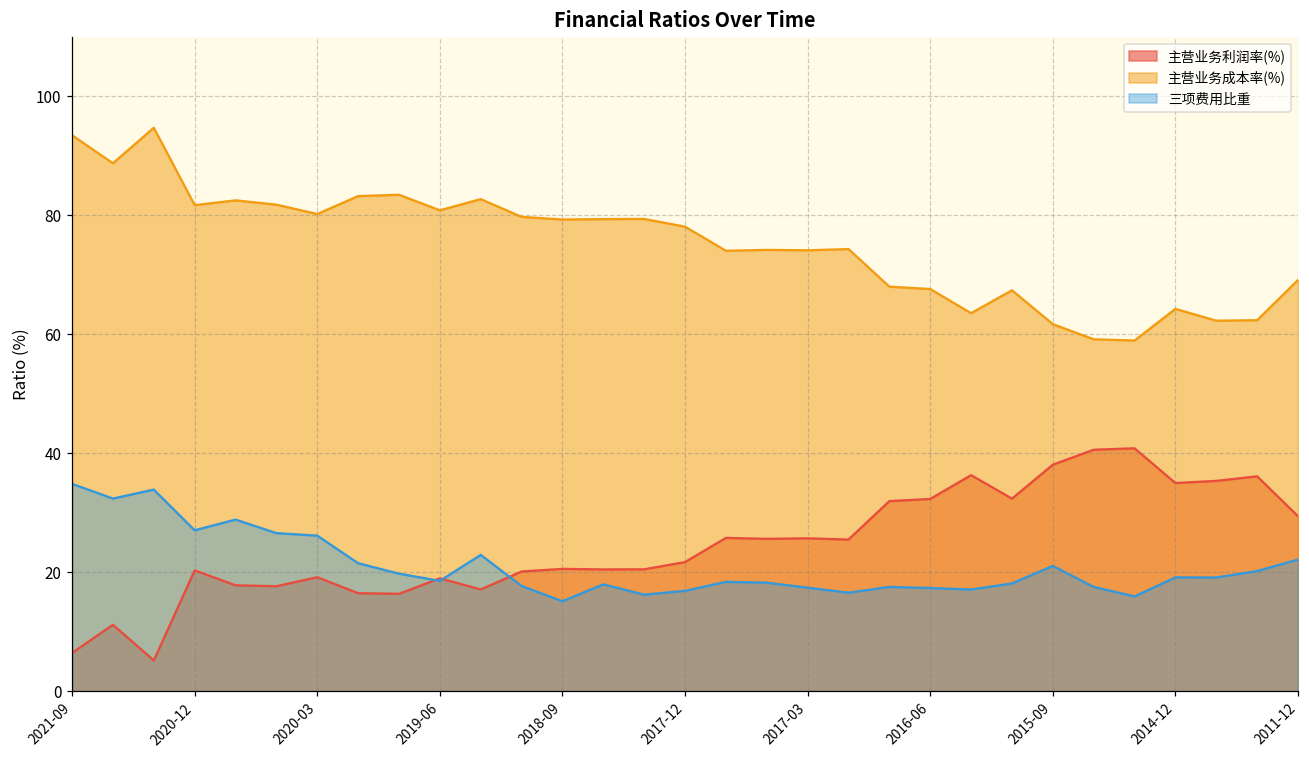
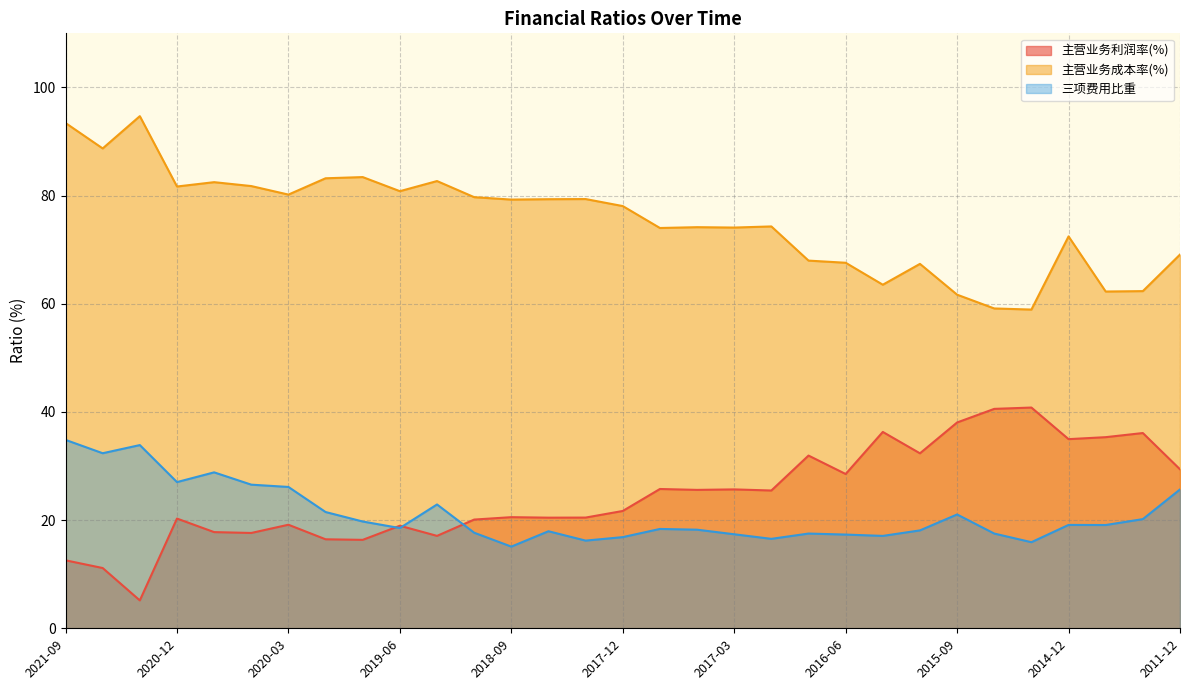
主营业务利润率(%), 2021-09: 6 -> 13
主营业务利润率(%), 2016-06: 32 -> 29
主营业务成本率(%), 2014-12: 64 -> 72
三项费用比重, 2011-12: 22 -> 26
